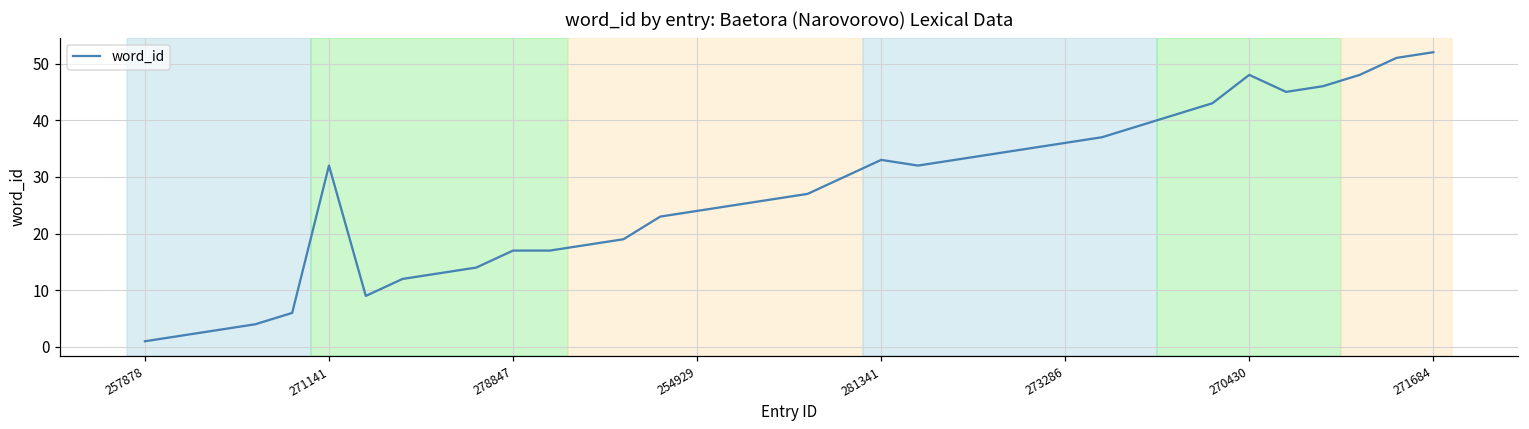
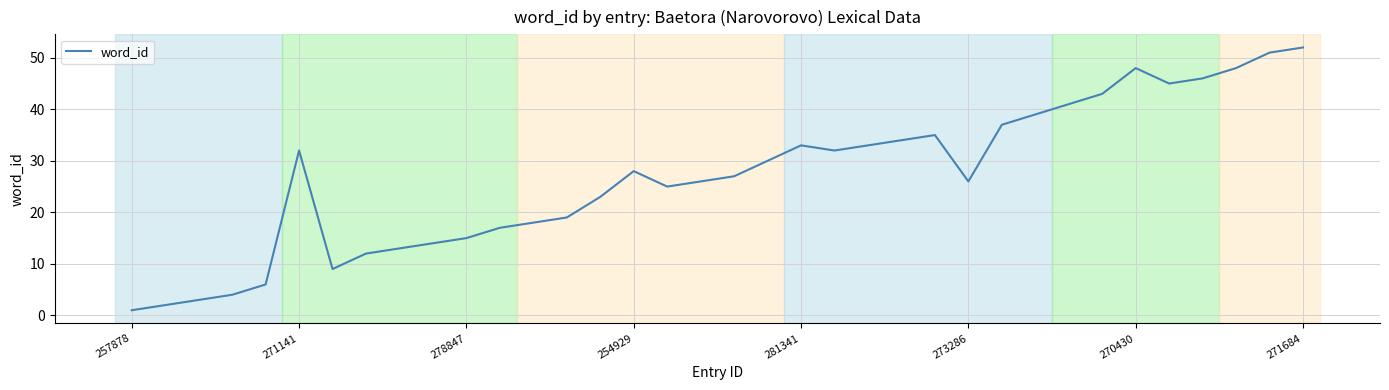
278847: 17 -> 15
254929: 24 -> 28
273286: 36 -> 26
